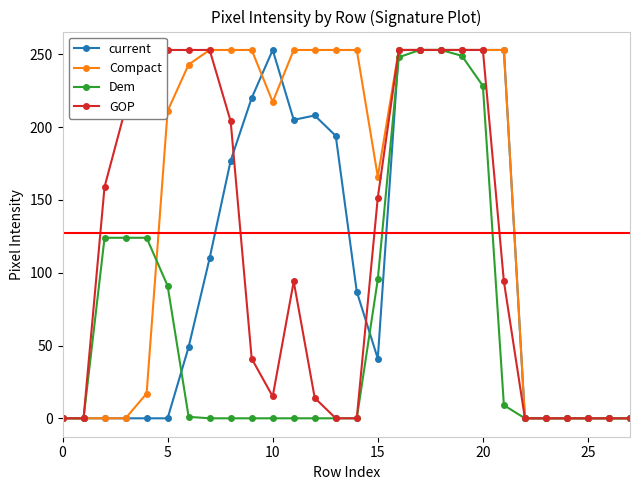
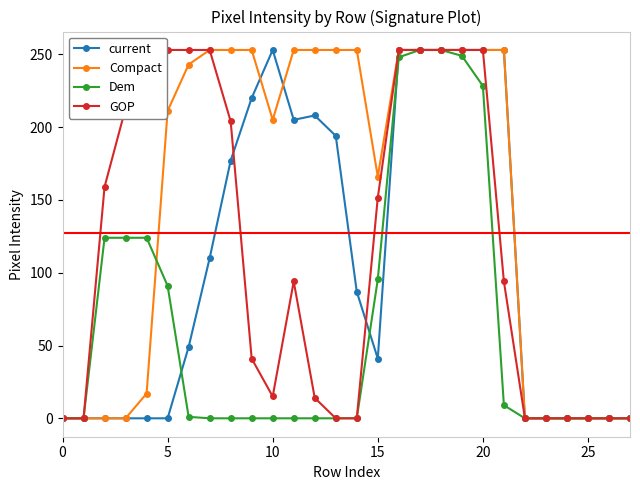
Compact, 10: 217 -> 205
